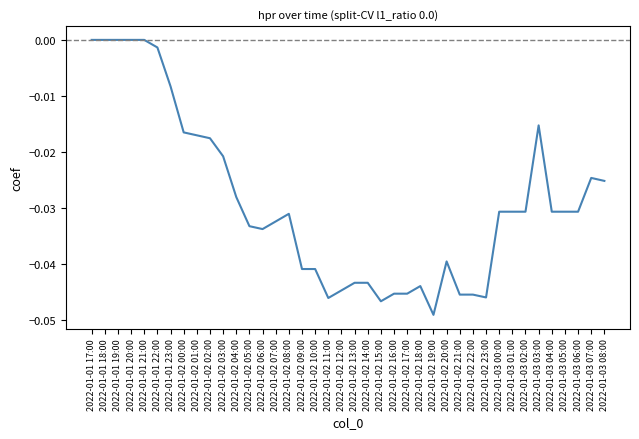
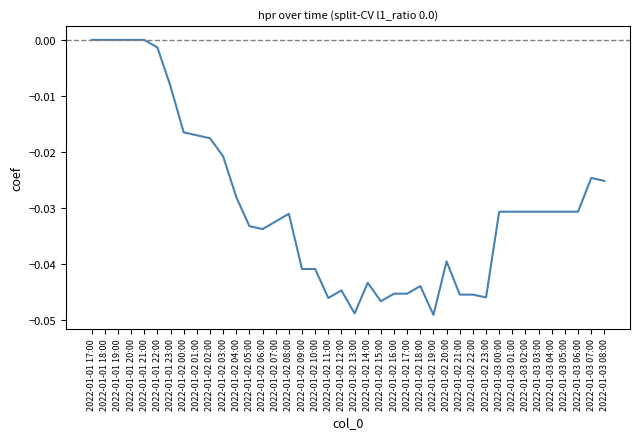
2022-01-02 13:00: -0.043 -> -0.049
2022-01-03 03:00: -0.015 -> -0.031
